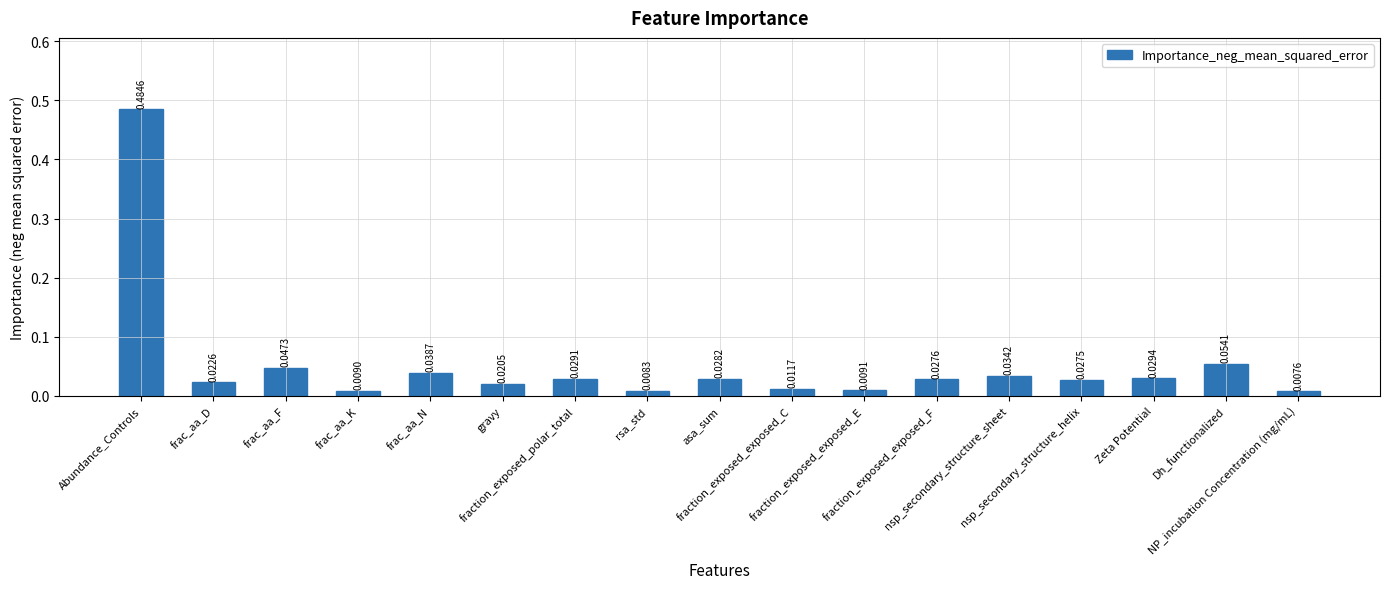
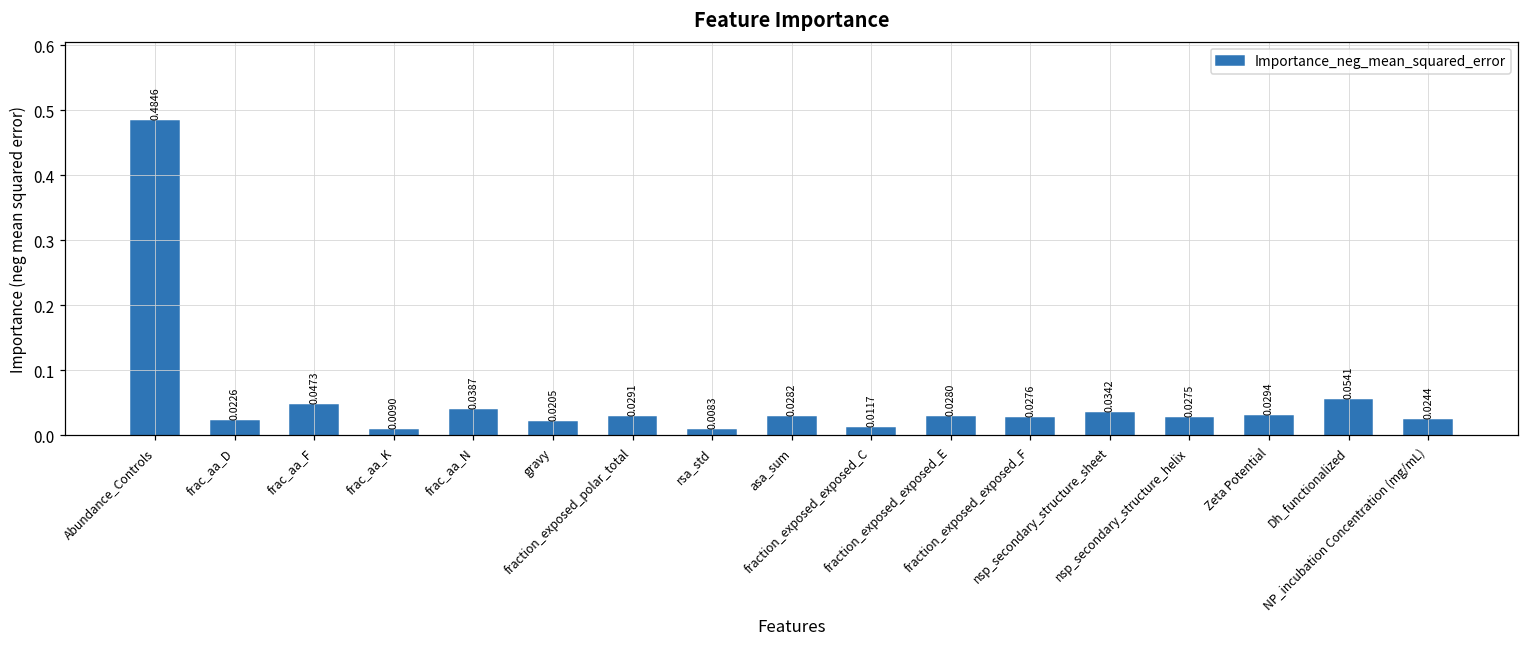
fraction_exposed_exposed_E: 0.0091 -> 0.0280
NP_incubation Concentration (mg/mL): 0.0076 -> 0.0244
